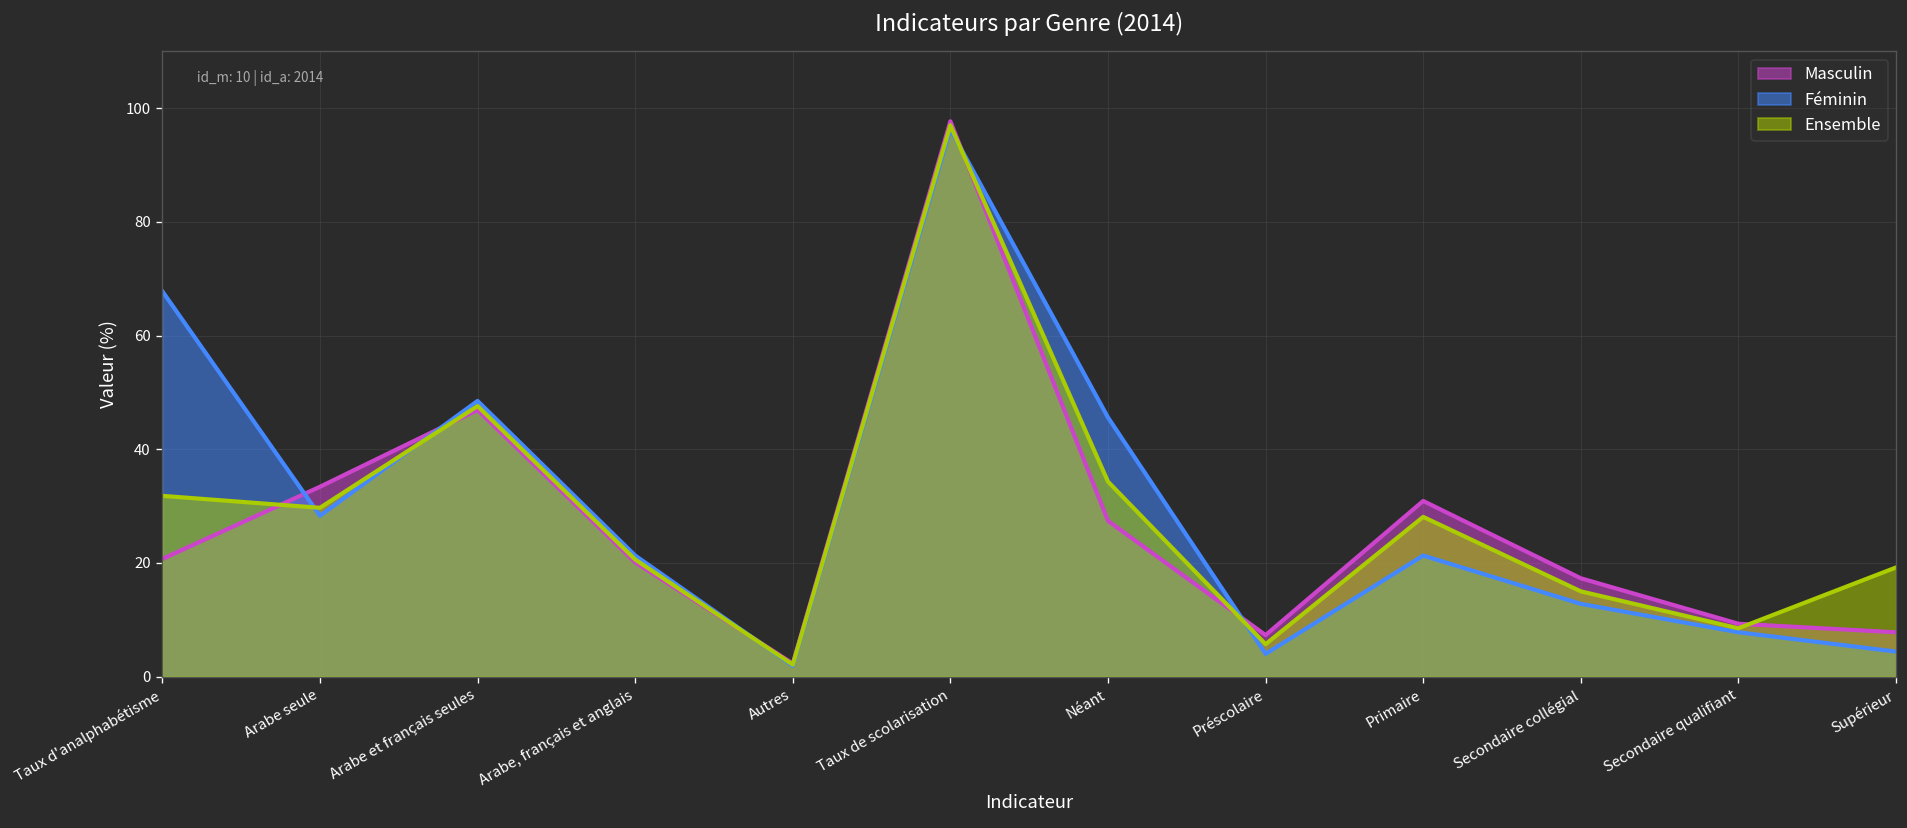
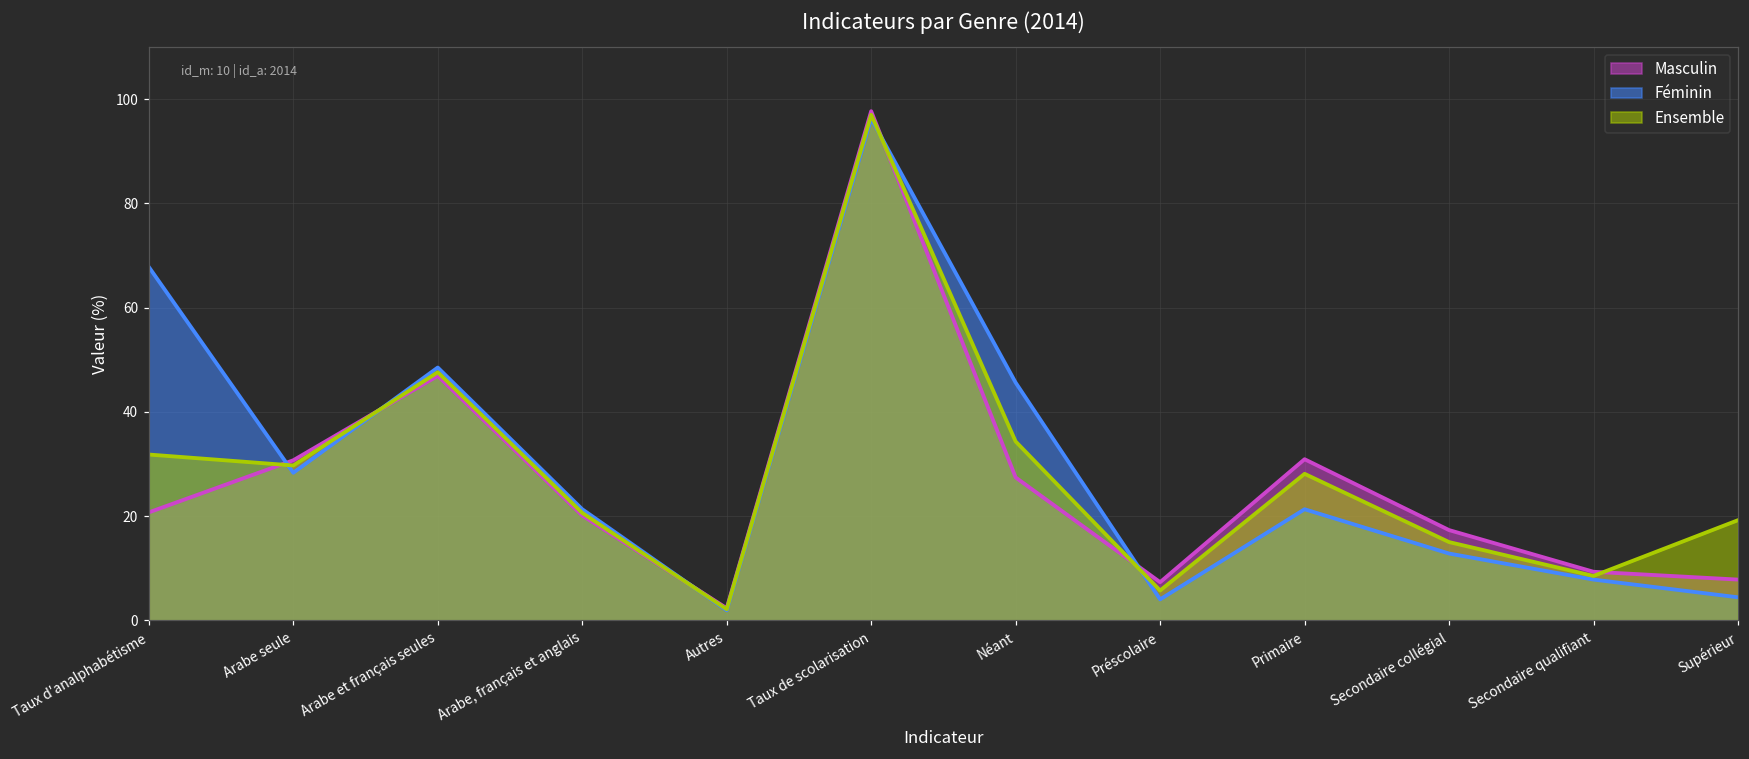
Masculin, Arabe seule: 33 -> 31
